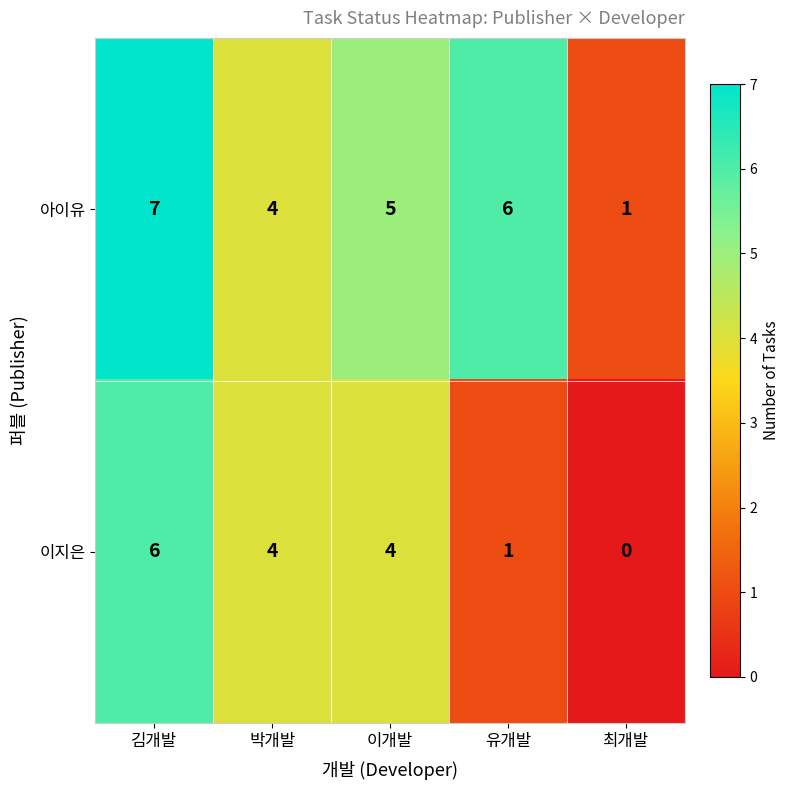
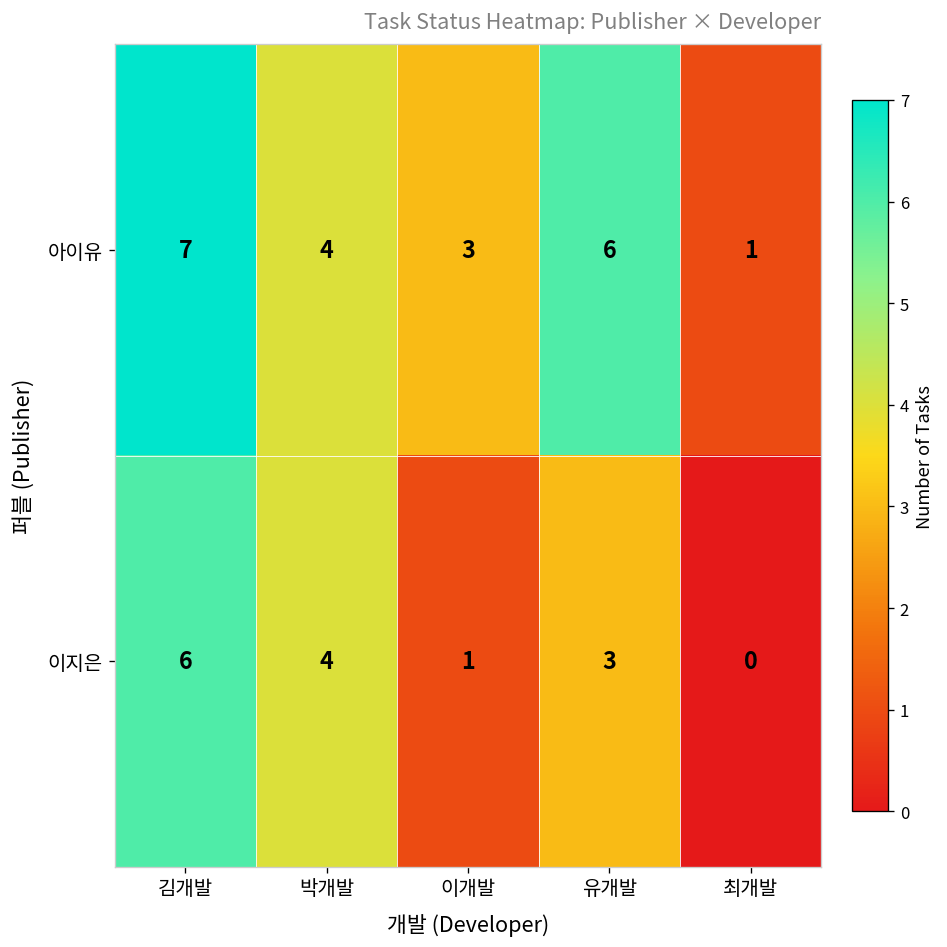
아이유, 이개발: 5 -> 3
이지은, 이개발: 4 -> 1
이지은, 유개발: 1 -> 3
